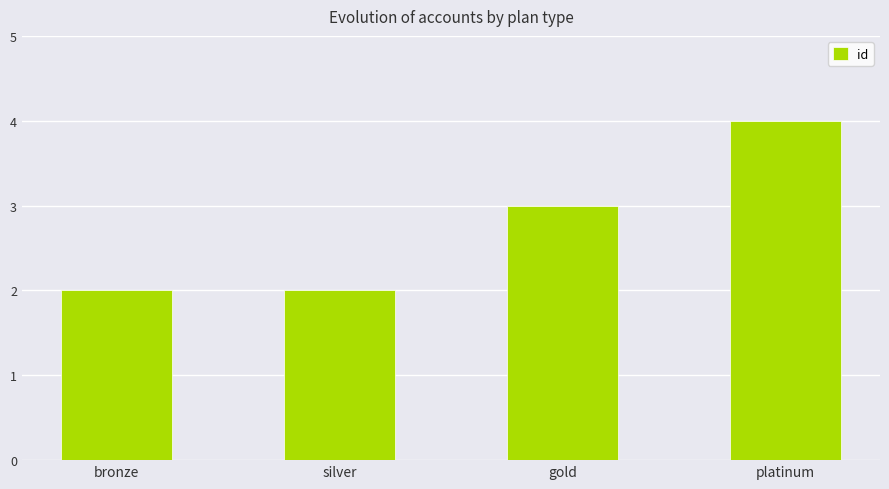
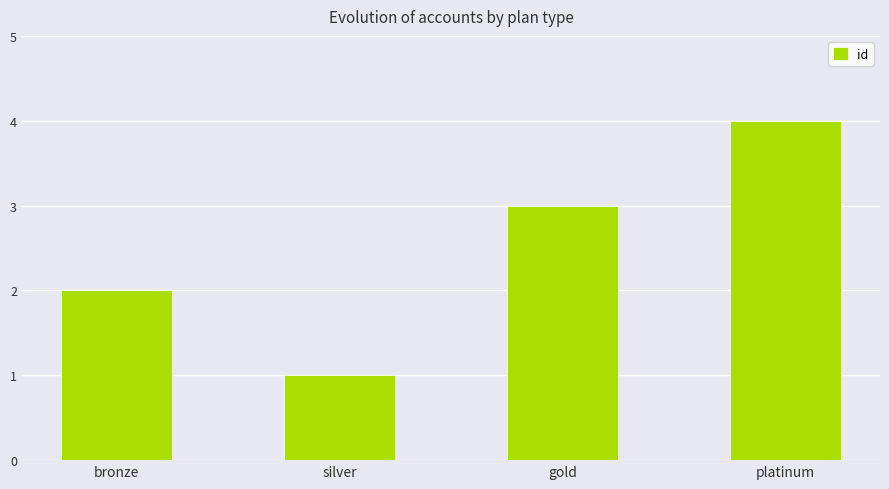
silver: 2 -> 1
